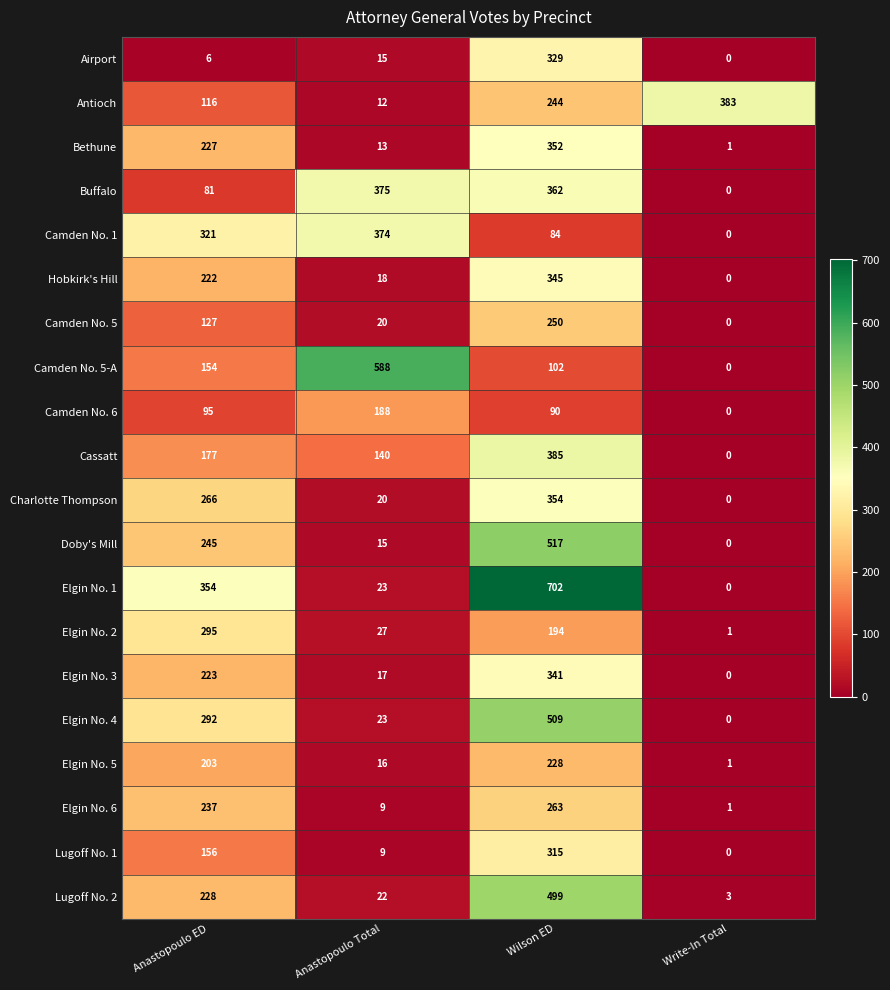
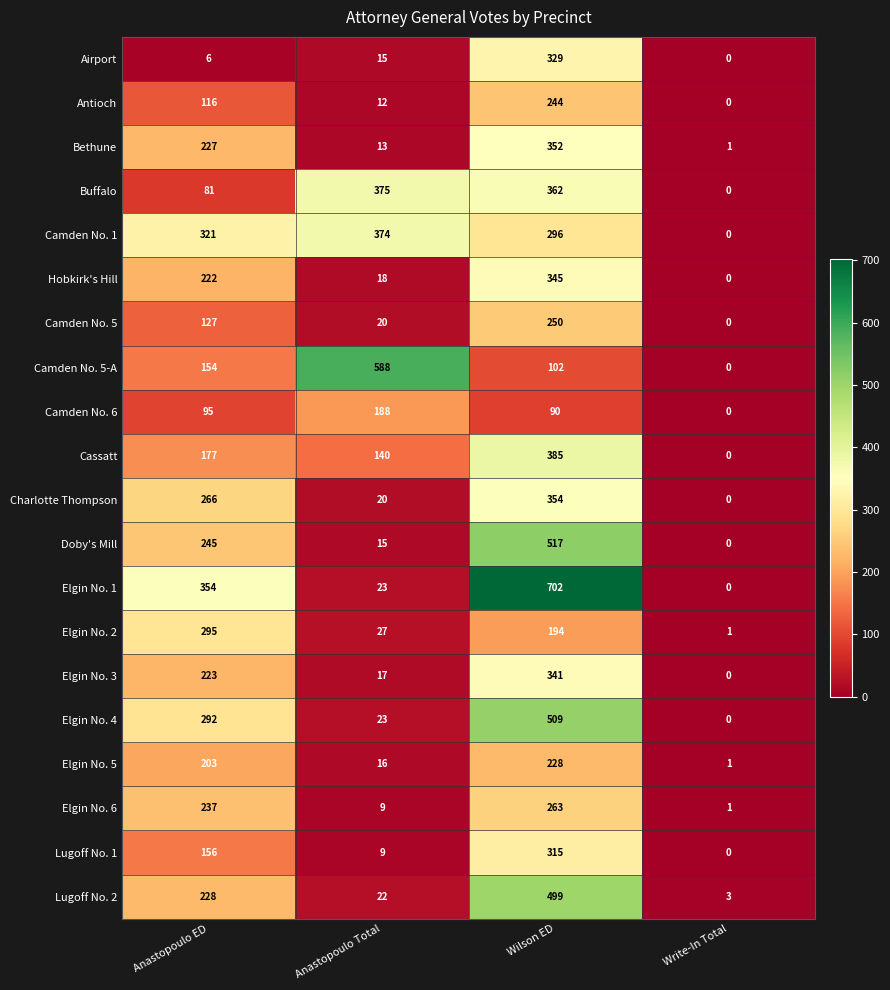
Antioch, Write-In Total: 383 -> 0
Camden No. 1, Wilson ED: 84 -> 296
